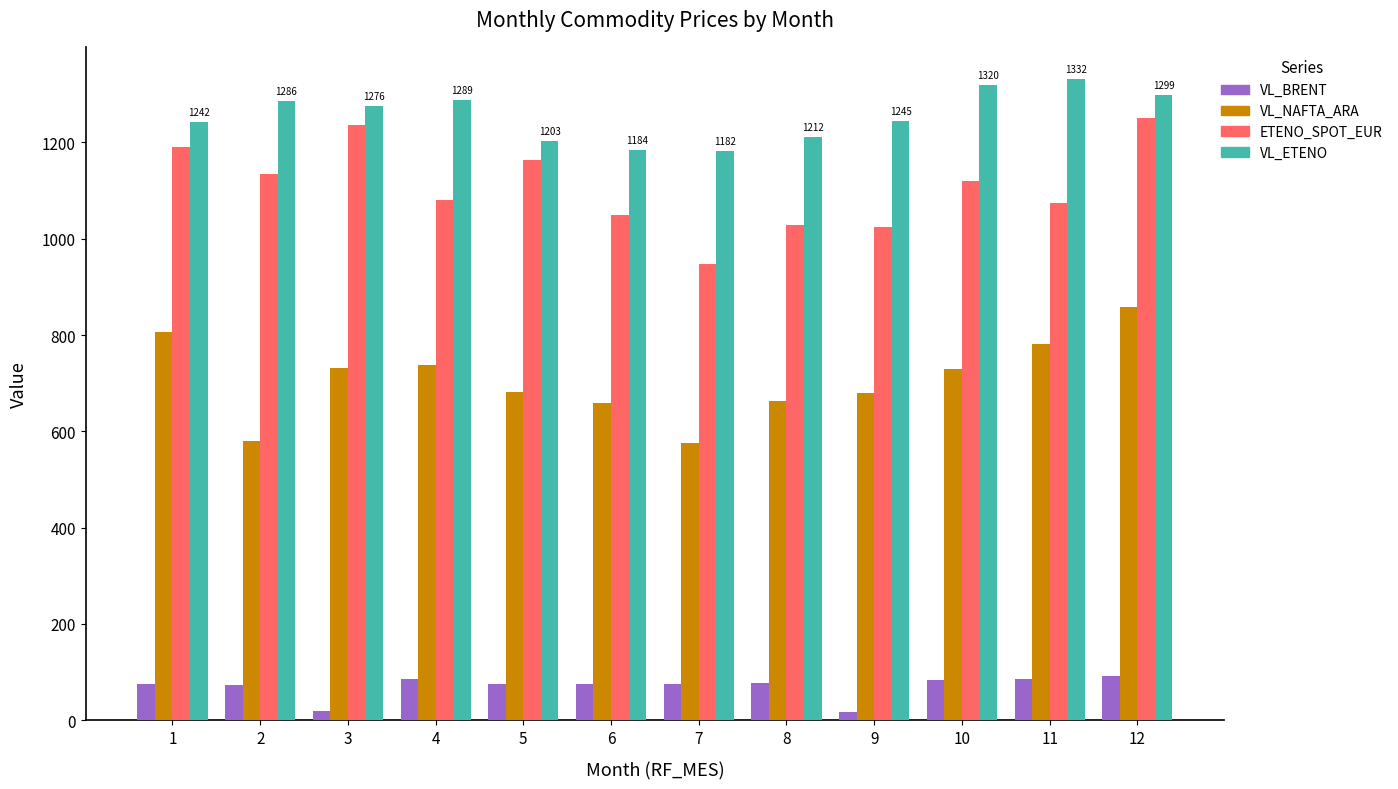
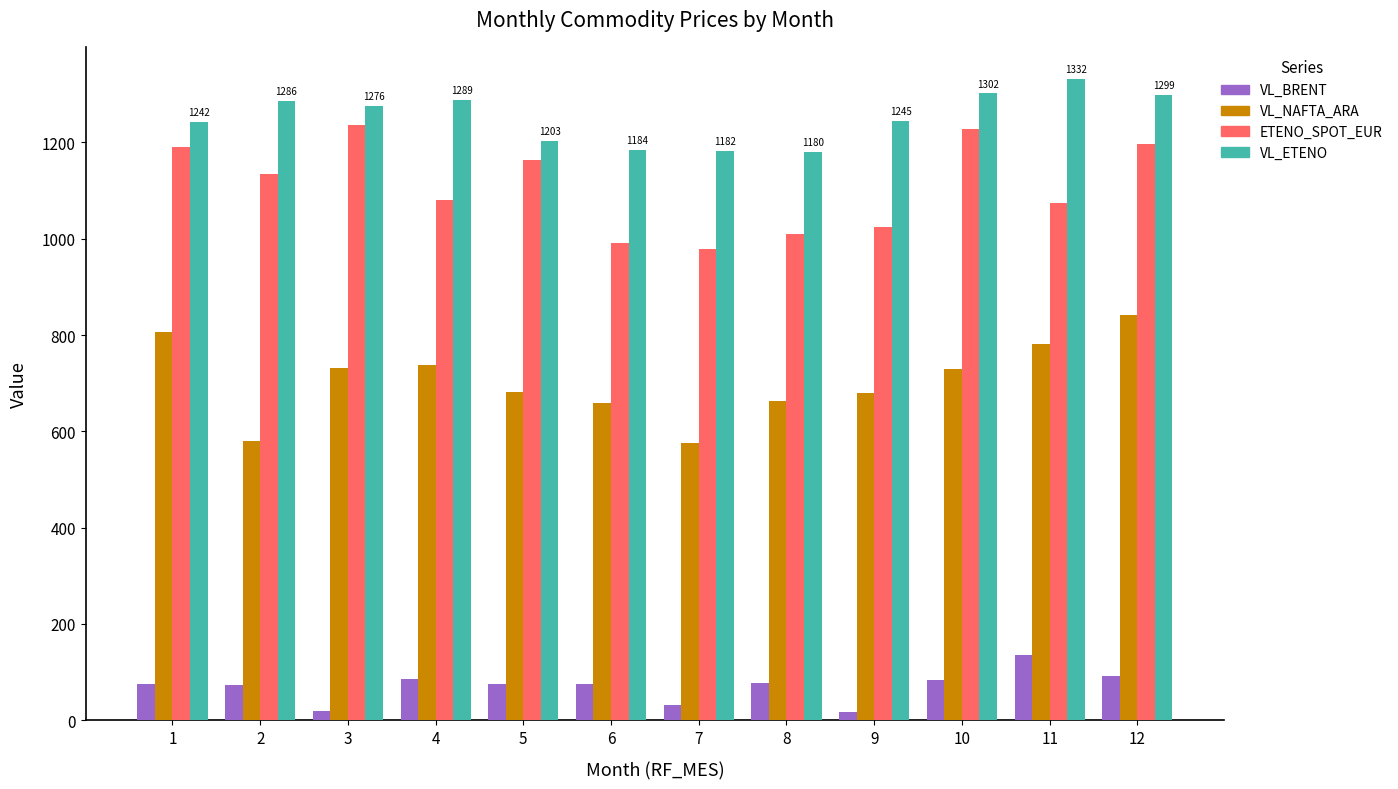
ETENO_SPOT_EUR, 6: 1050 -> 990
VL_BRENT, 7: 80 -> 30
ETENO_SPOT_EUR, 7: 950 -> 980
ETENO_SPOT_EUR, 8: 1030 -> 1010
VL_ETENO, 8: 1212 -> 1180
ETENO_SPOT_EUR, 10: 1120 -> 1230
VL_ETENO, 10: 1320 -> 1302
VL_BRENT, 11: 90 -> 140
VL_NAFTA_ARA, 12: 860 -> 840
ETENO_SPOT_EUR, 12: 1250 -> 1200
